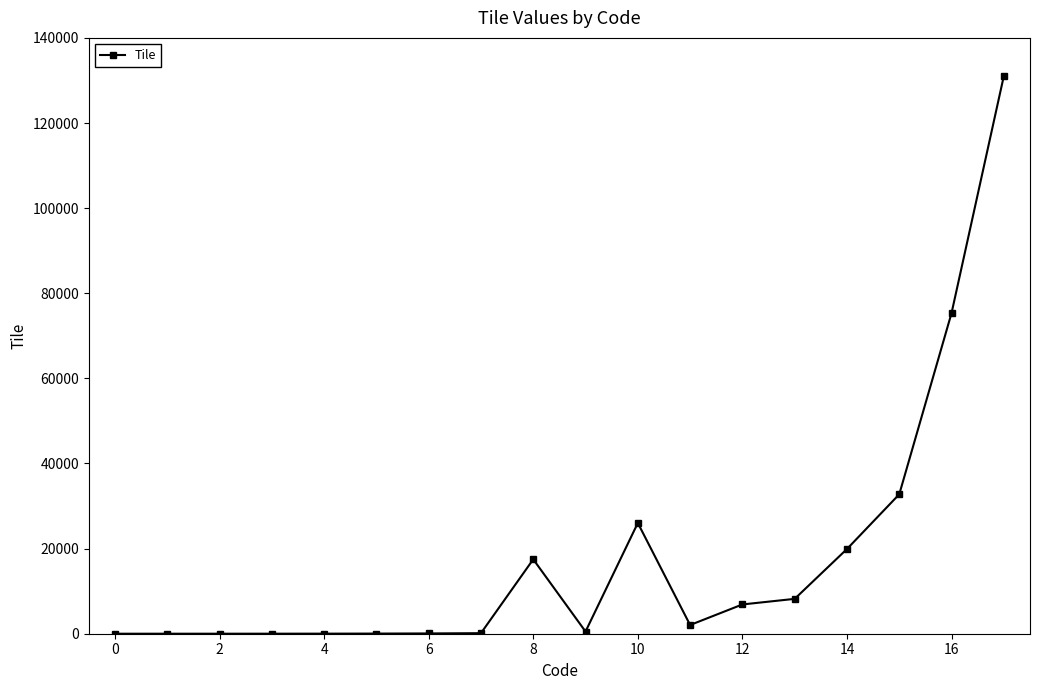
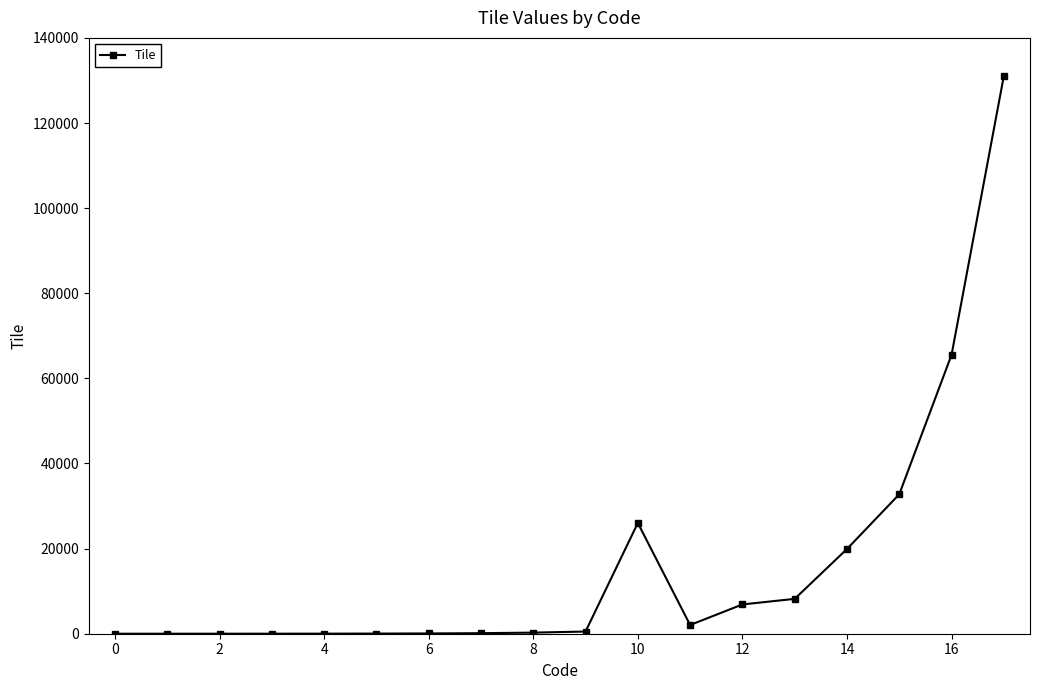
8: 17000 -> 0
16: 75000 -> 66000
